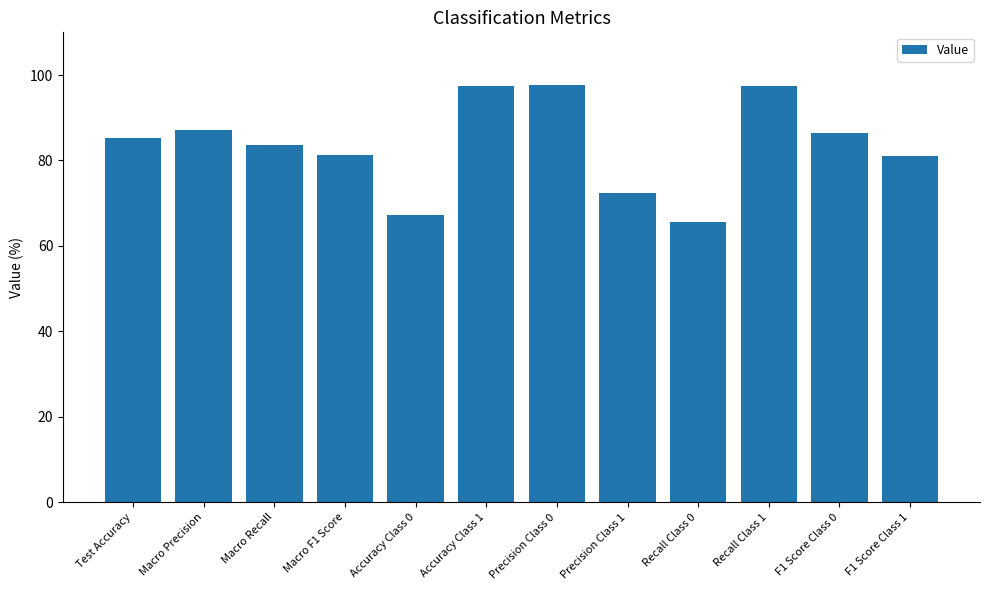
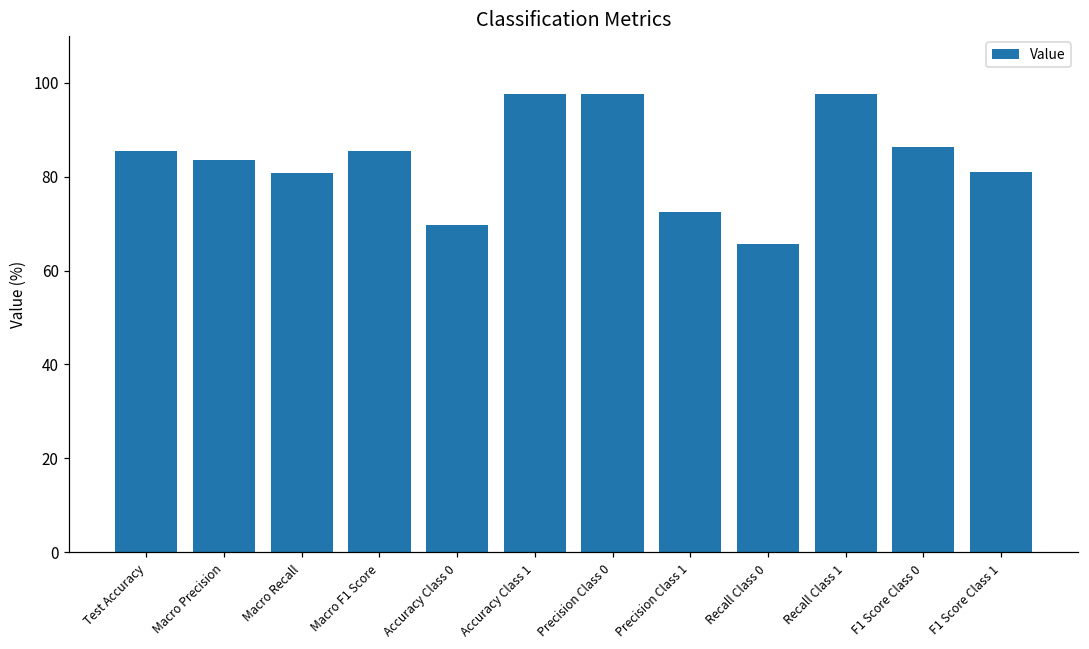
Macro Precision: 87 -> 83
Macro Recall: 84 -> 81
Macro F1 Score: 81 -> 85
Accuracy Class 0: 67 -> 70
